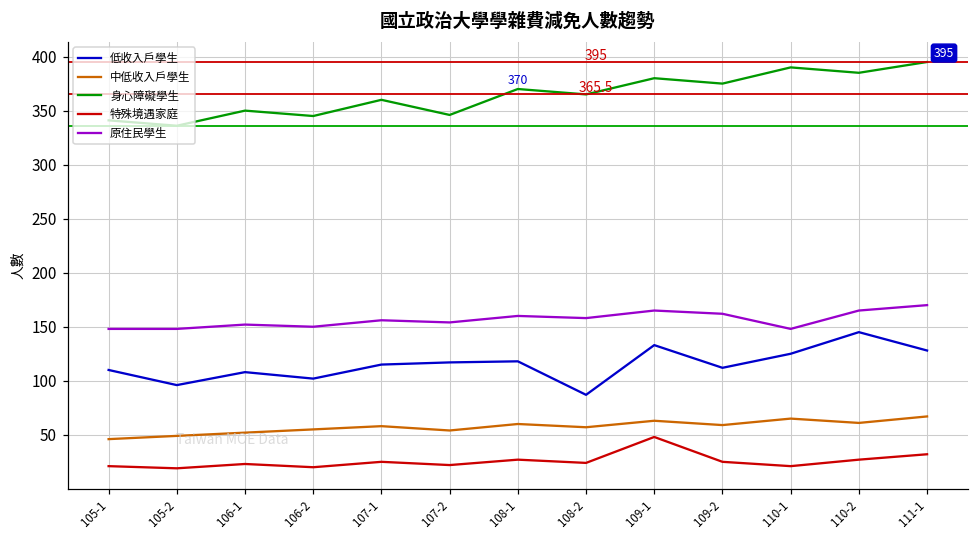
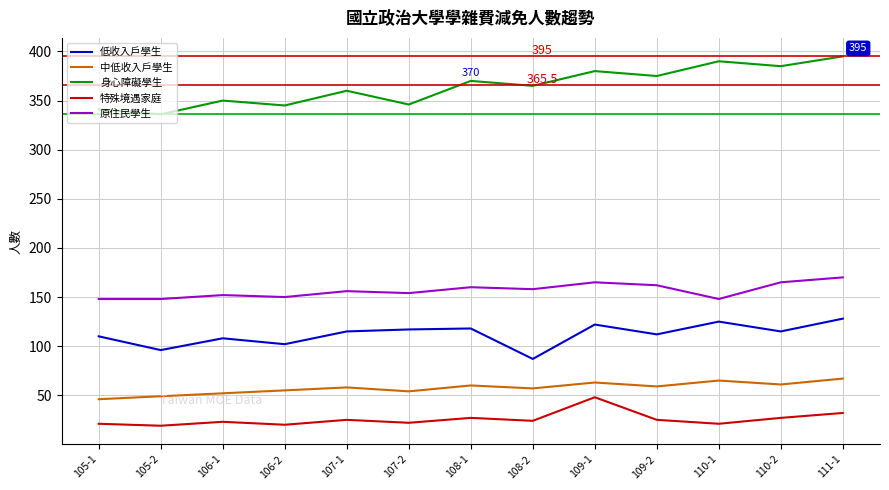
低收入戶學生, 109-1: 130 -> 120
低收入戶學生, 110-2: 150 -> 120
